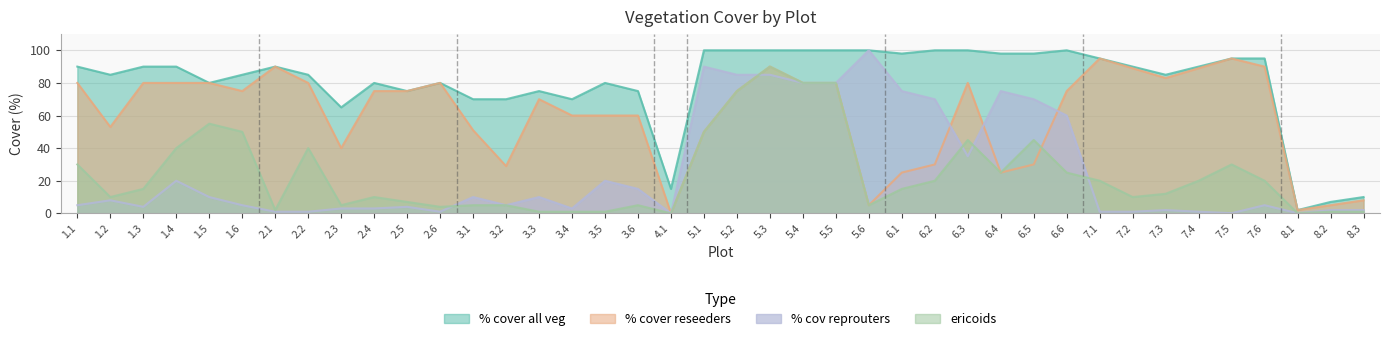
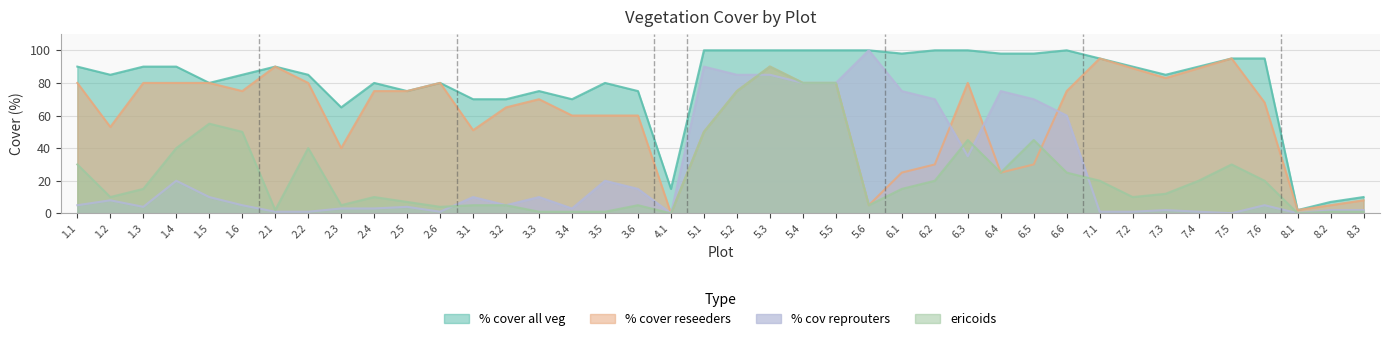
% cover reseeders, 3.2: 29 -> 65
% cover reseeders, 7.6: 90 -> 68
